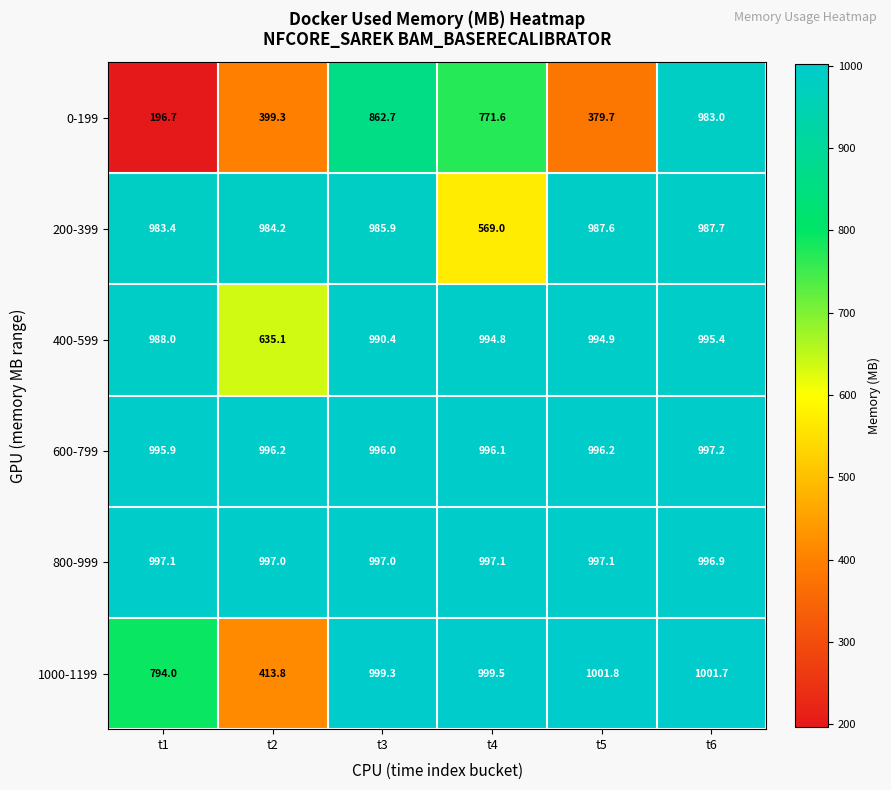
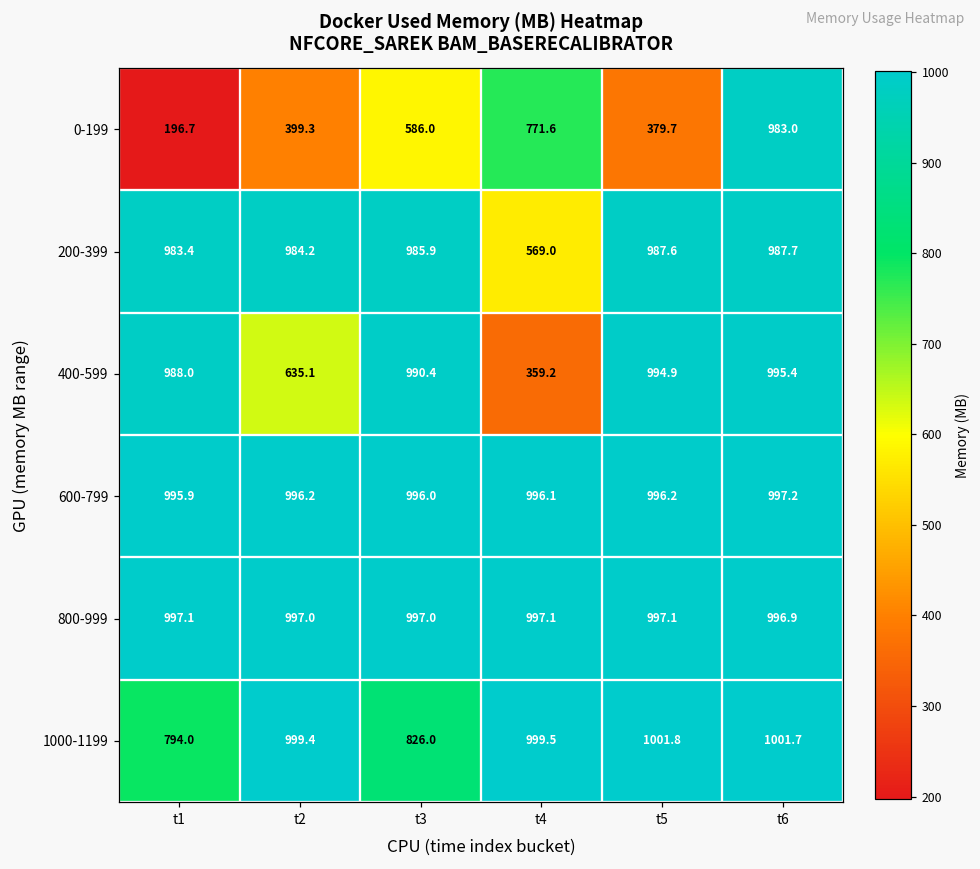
0-199, t3: 862.7 -> 586.0
400-599, t4: 994.8 -> 359.2
1000-1199, t2: 413.8 -> 999.4
1000-1199, t3: 999.3 -> 826.0
